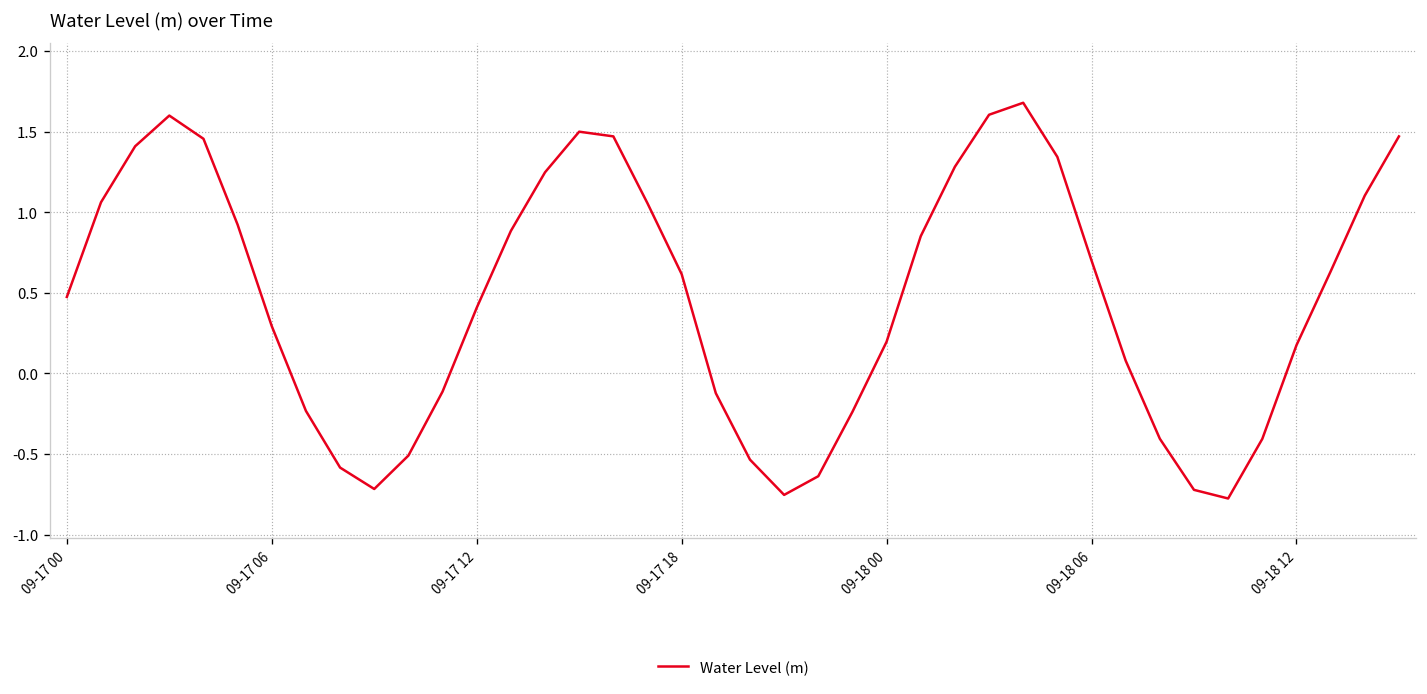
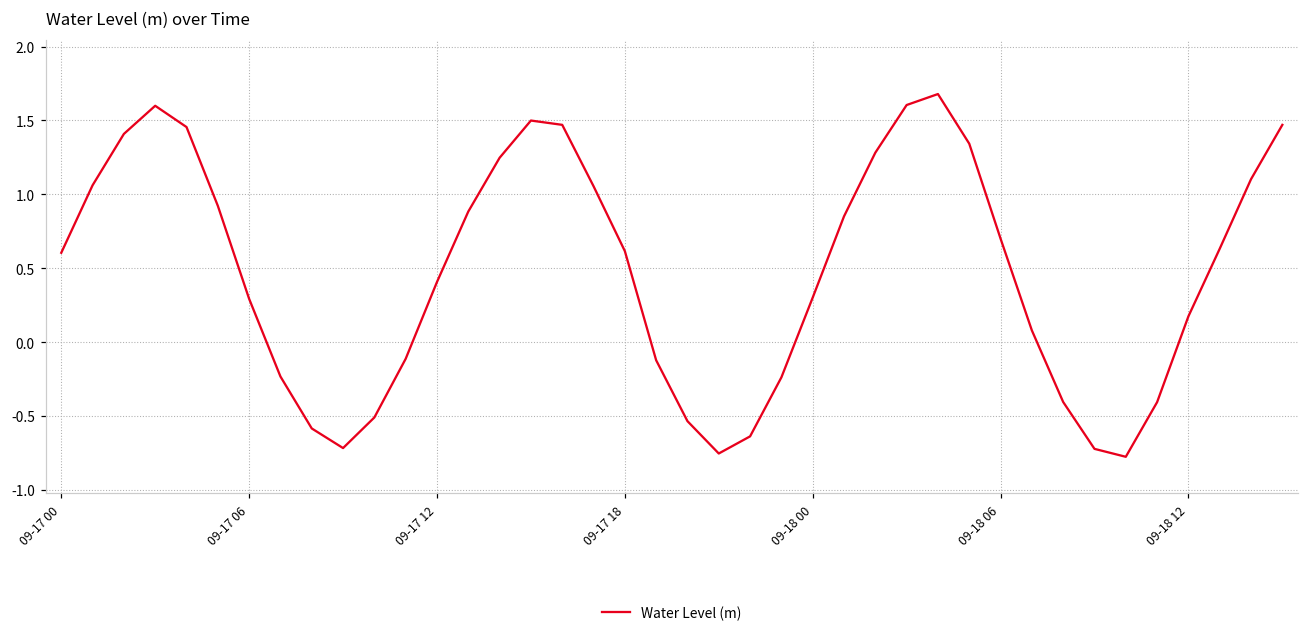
09-17 00: 0.47 -> 0.60
09-18 00: 0.20 -> 0.30
